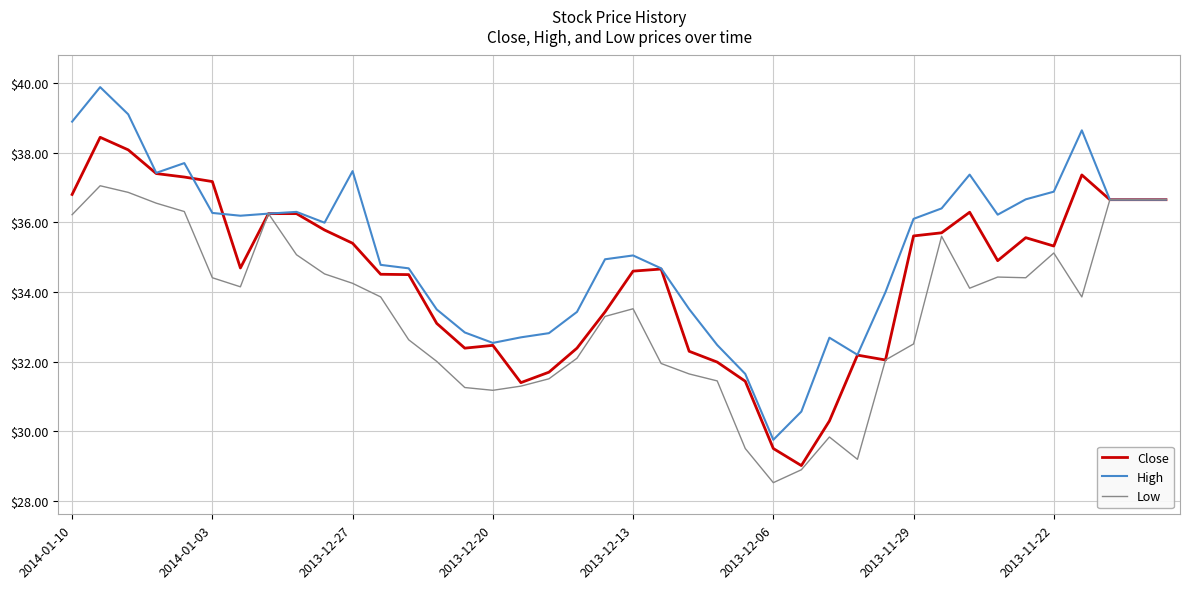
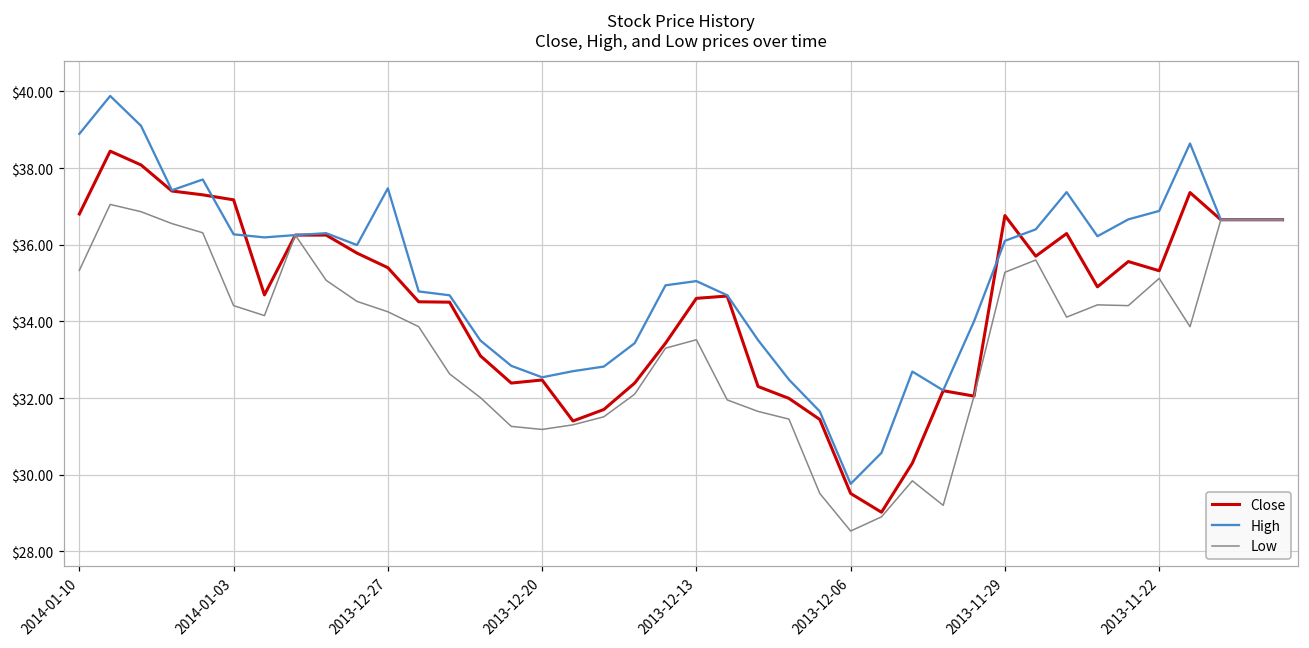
Low, 2014-01-10: $36.2 -> $35.3
Close, 2013-11-29: $35.6 -> $36.8
Low, 2013-11-29: $32.5 -> $35.3
